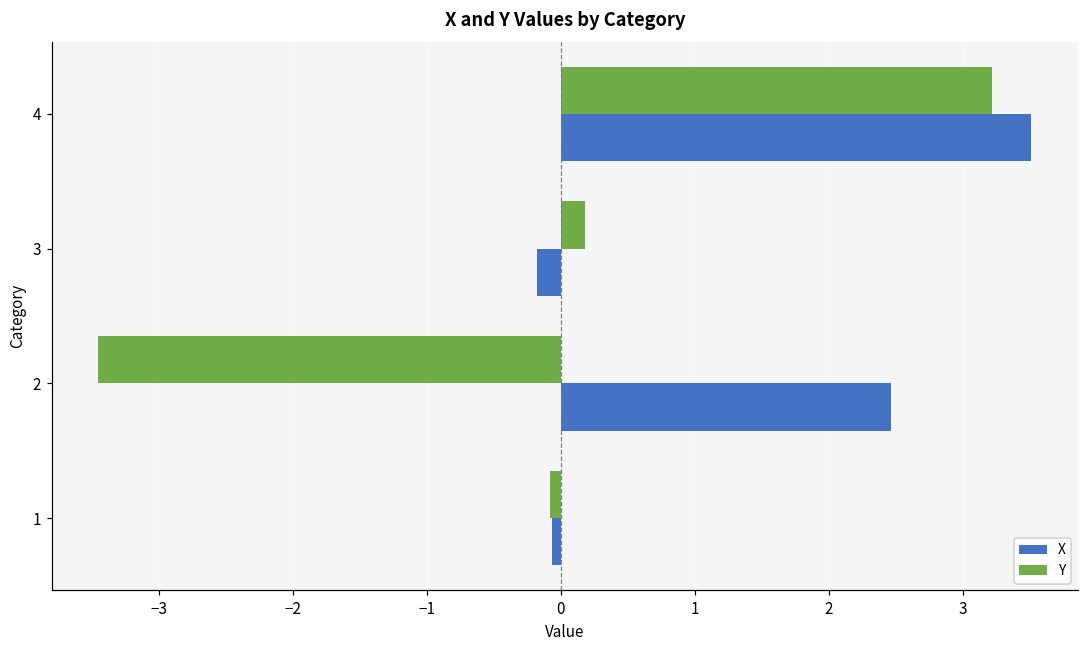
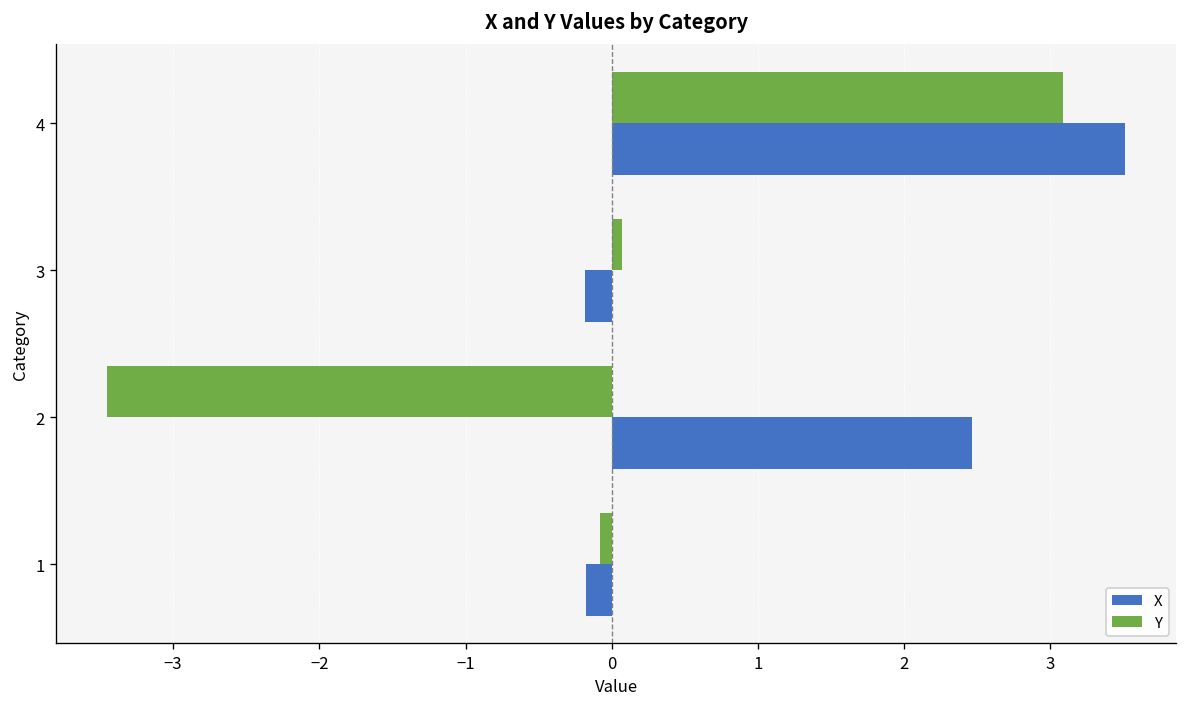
Y, 4: 3.22 -> 3.09
Y, 3: 0.18 -> 0.07
X, 1: -0.07 -> -0.18
